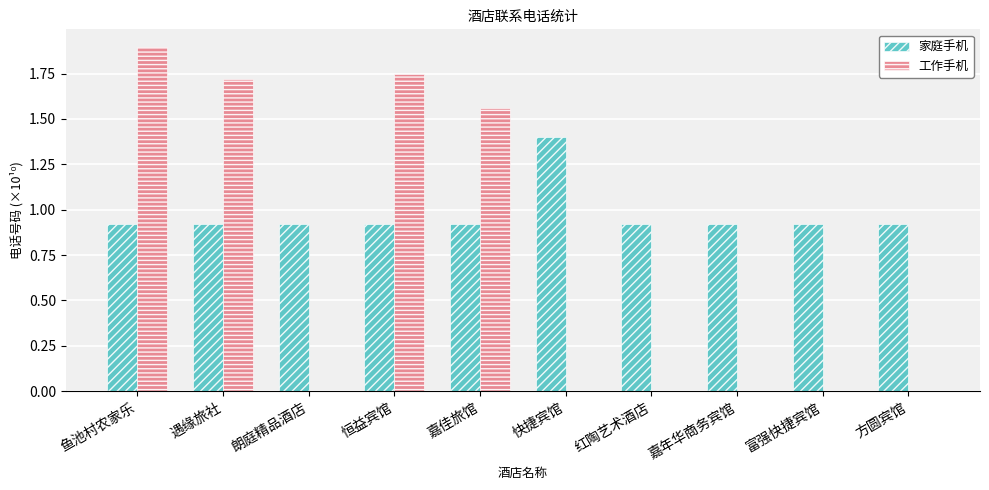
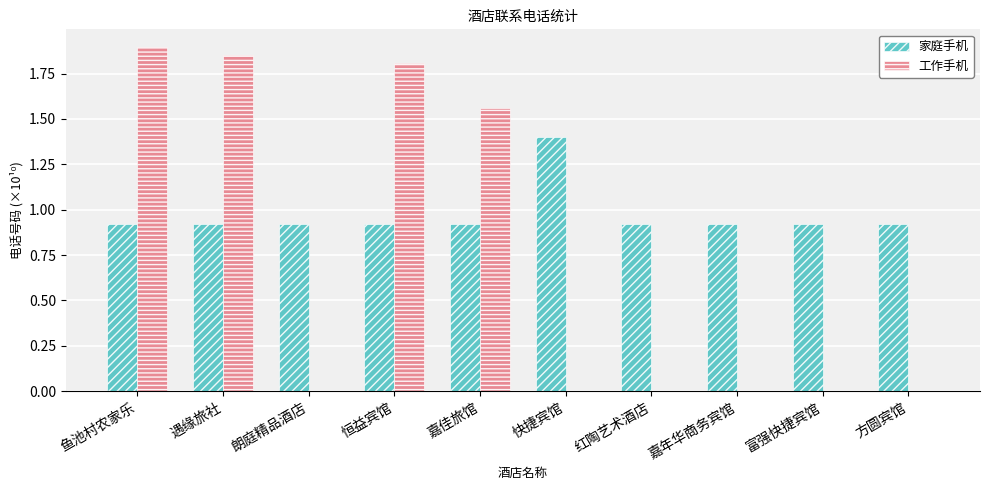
工作手机, 遇缘旅社: 1.72 -> 1.85
工作手机, 恒益宾馆: 1.75 -> 1.81
